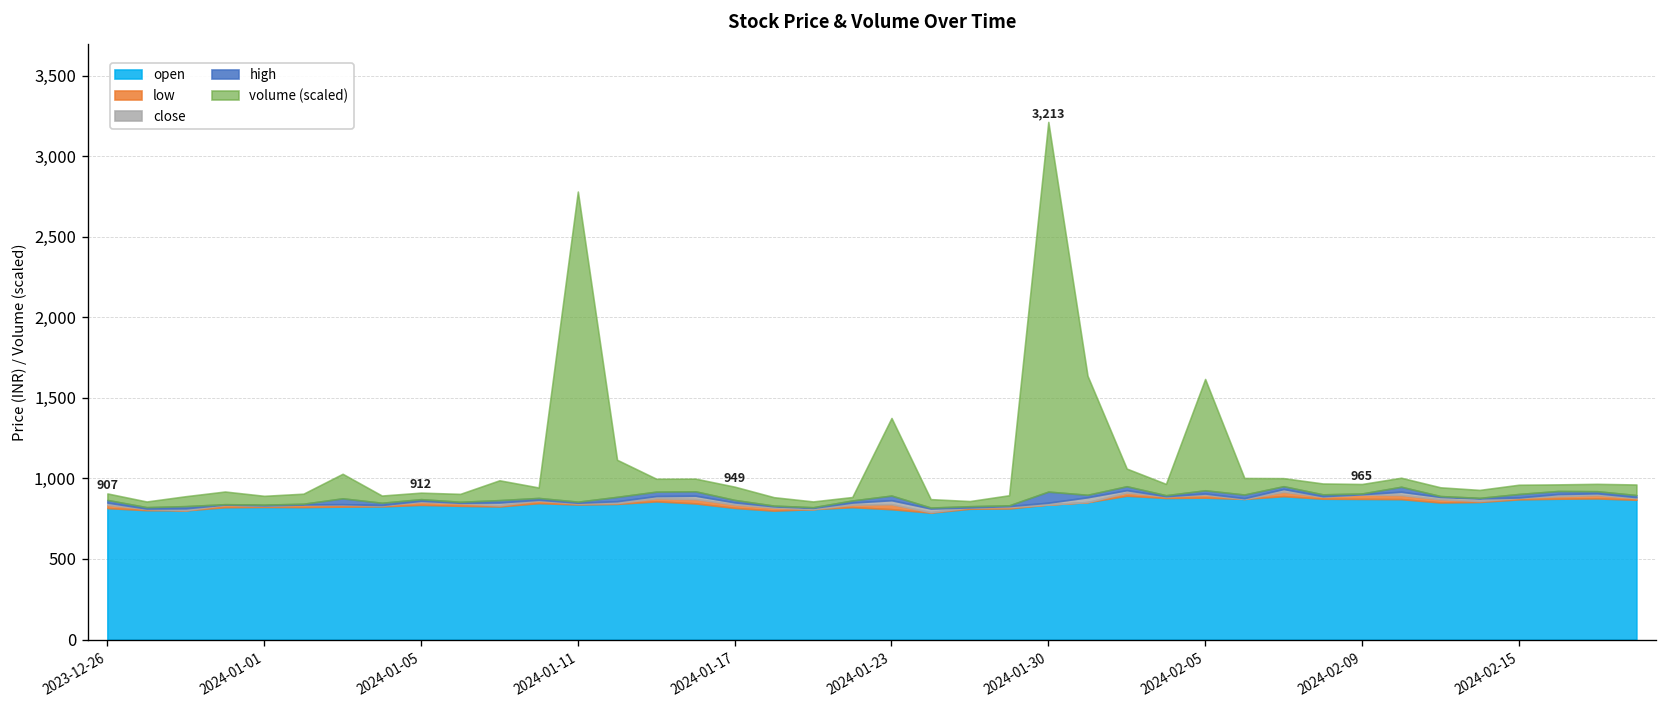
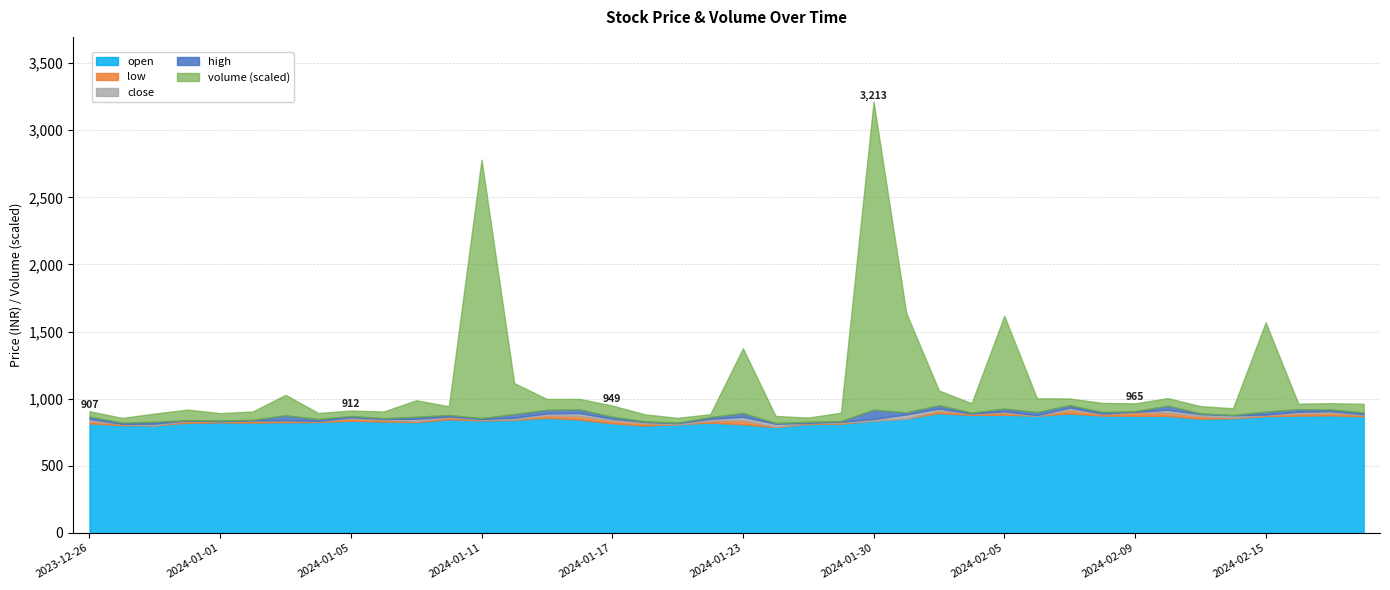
volume (scaled), 2024-02-15: 60 -> 670
